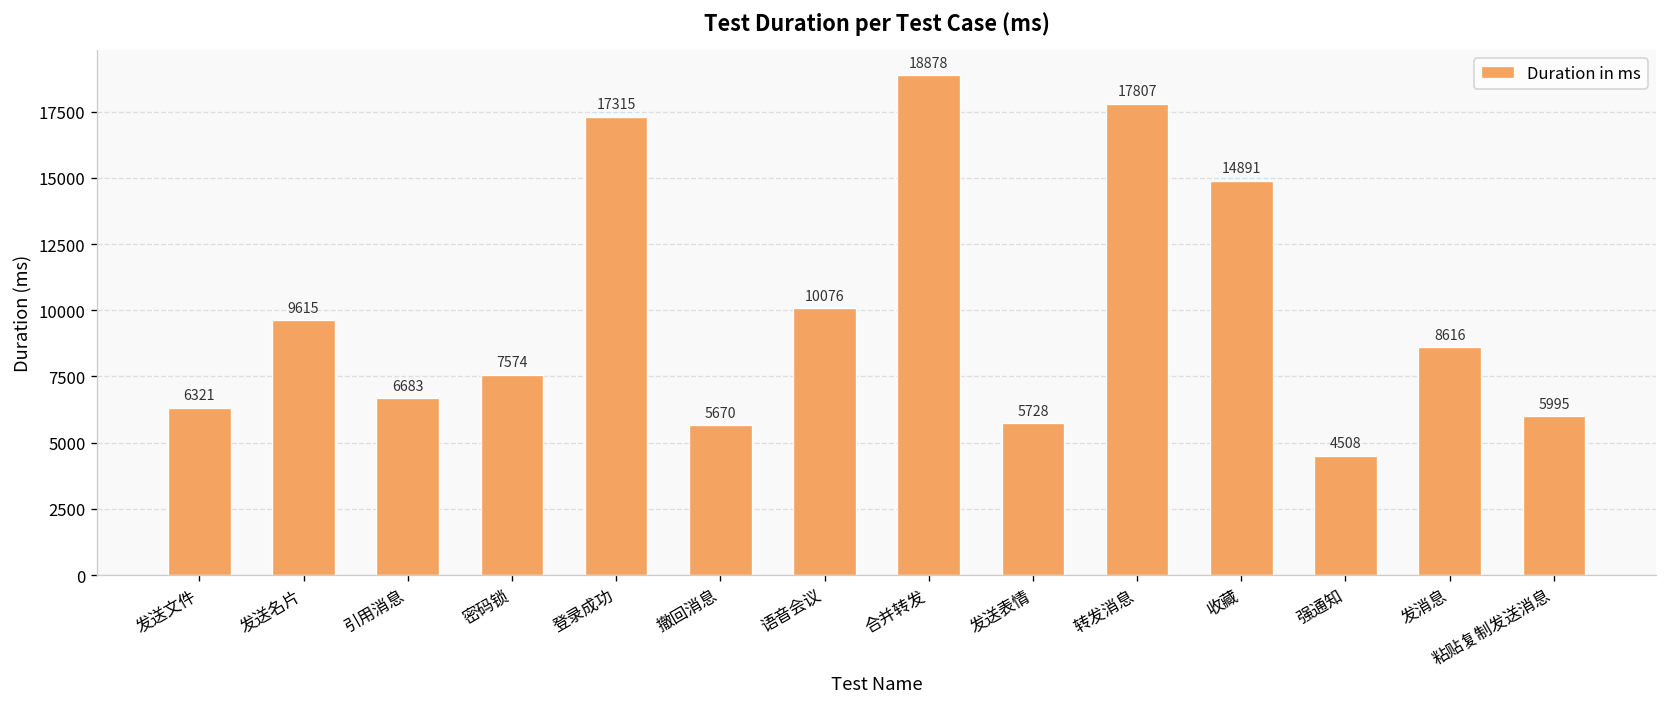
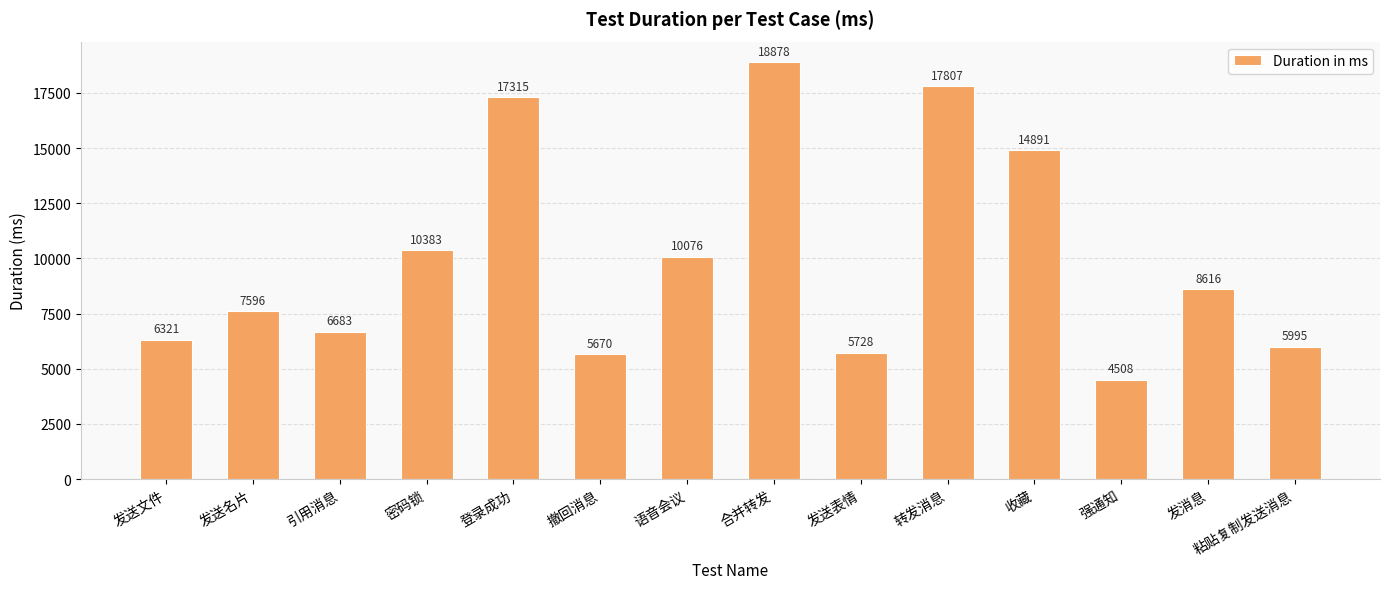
发送名片: 9615 -> 7596
密码锁: 7574 -> 10383
